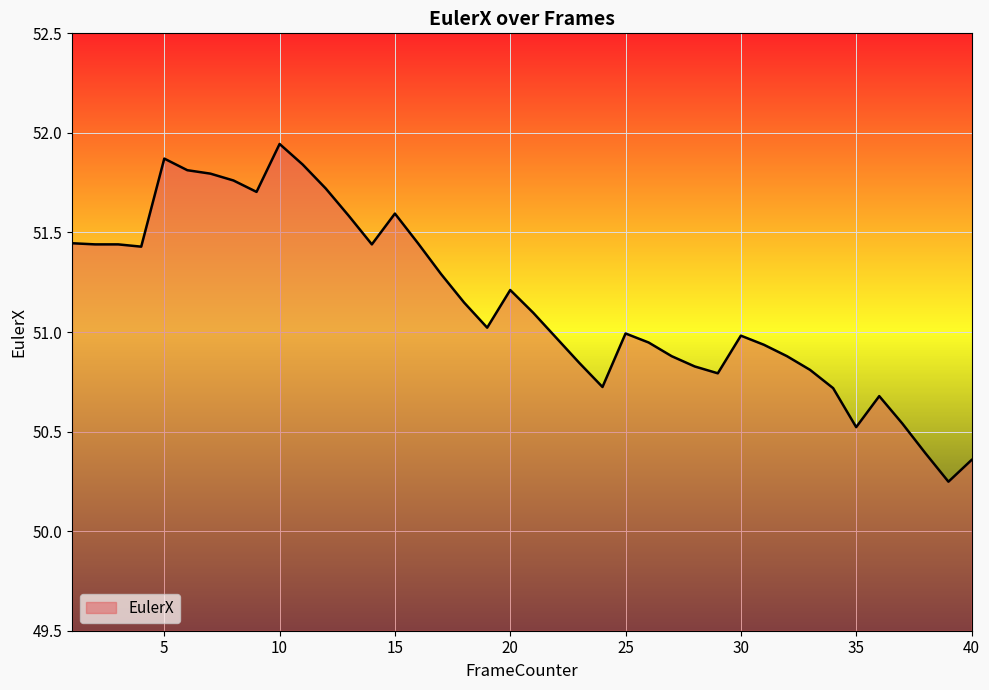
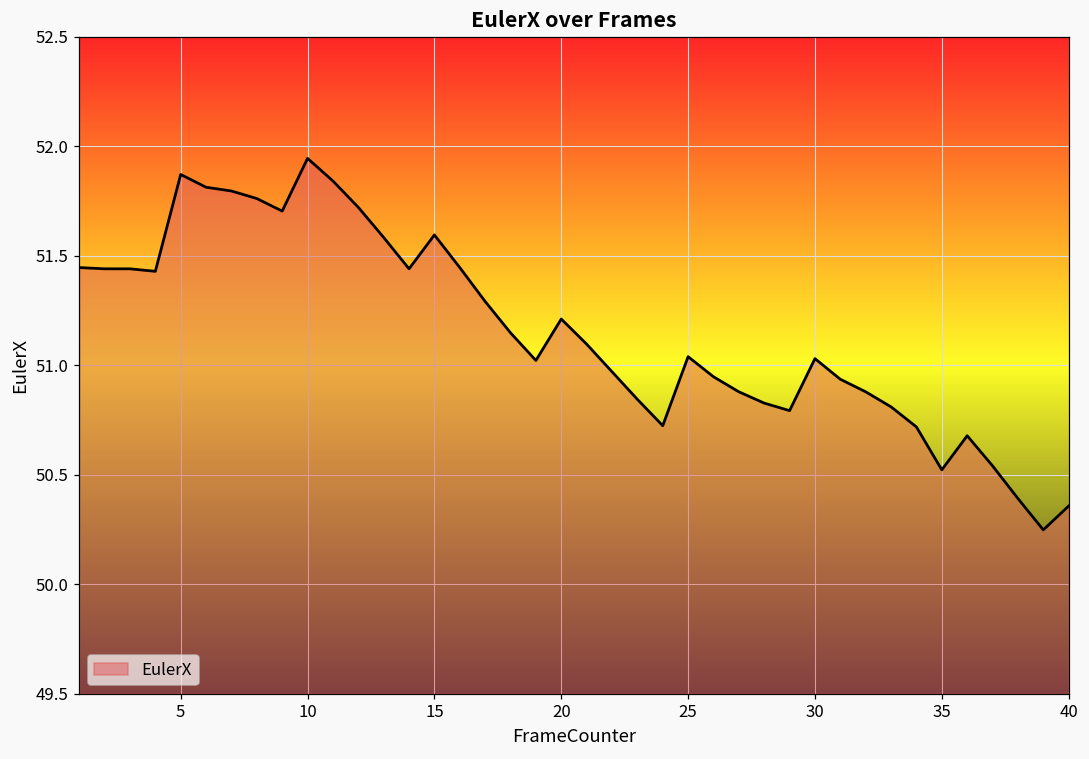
25: 50.99 -> 51.04
30: 50.98 -> 51.03
